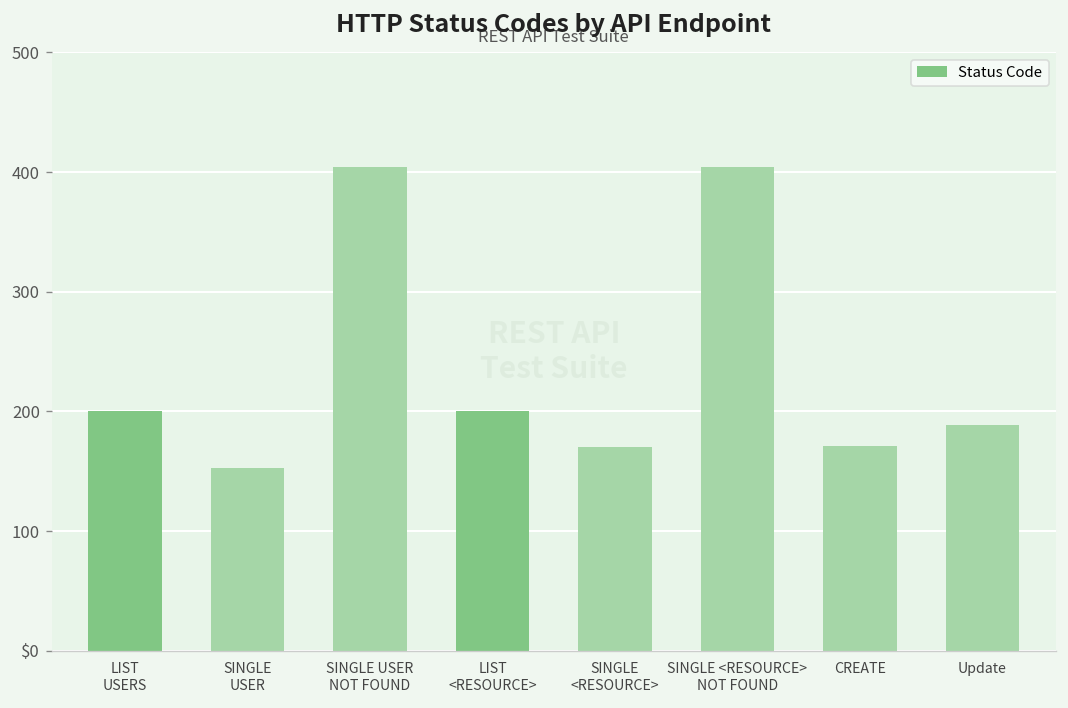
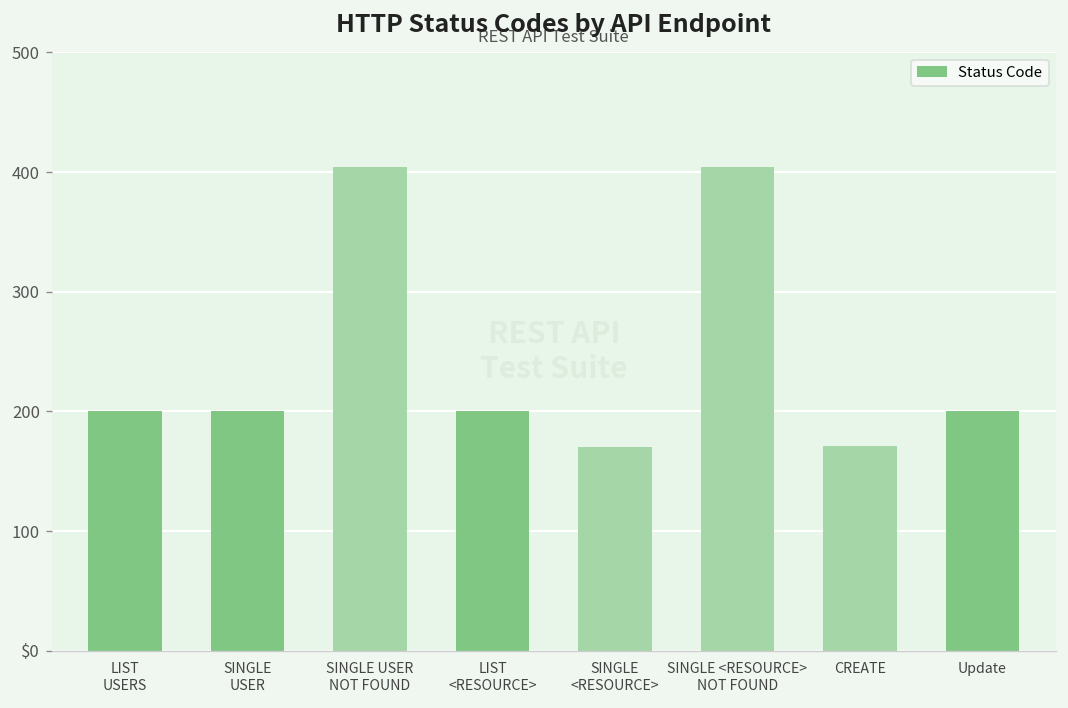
SINGLE USER: 150 -> 200
Update: 190 -> 200
